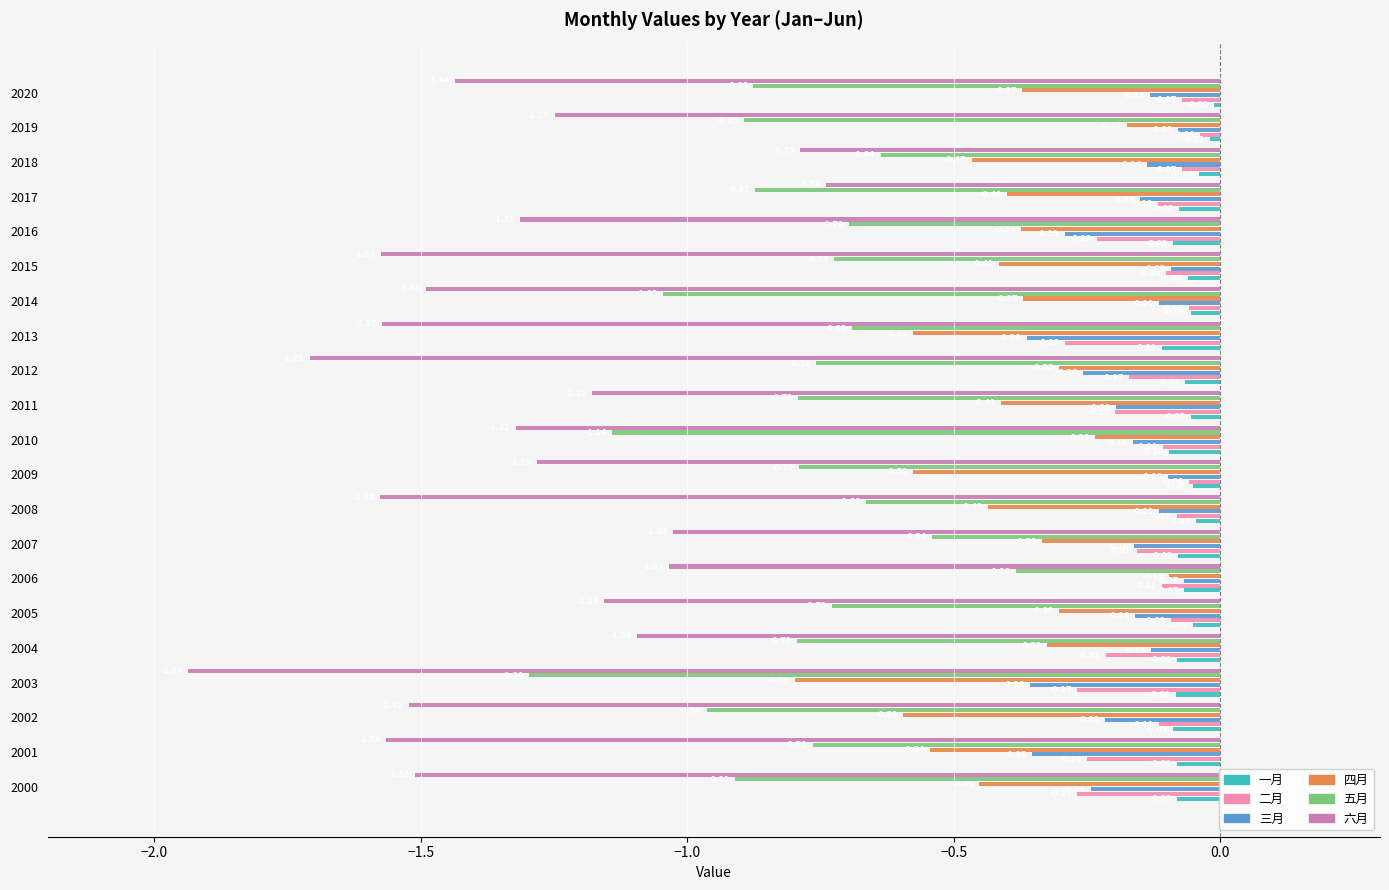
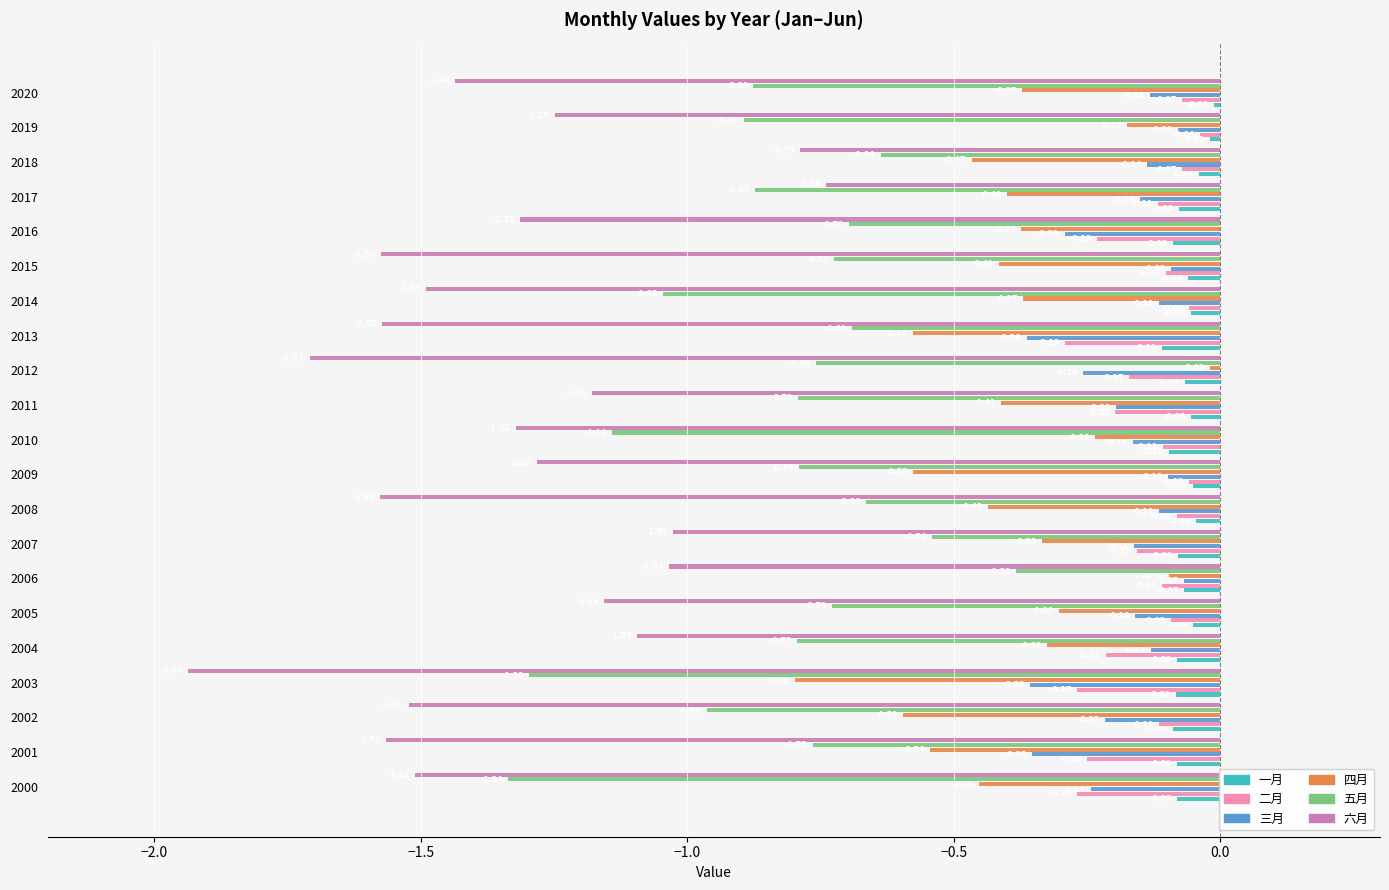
四月, 2012: -0.30 -> -0.02
五月, 2000: -0.91 -> -1.34
